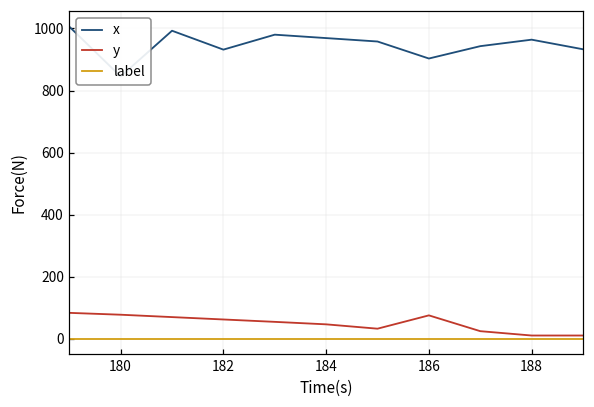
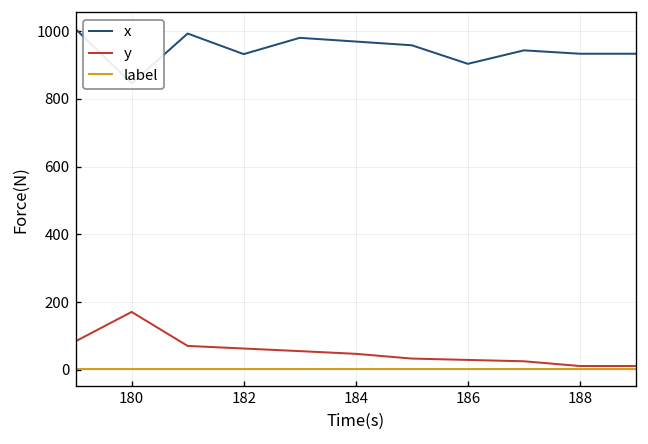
y, 180: 80 -> 170
y, 186: 80 -> 30
x, 188: 960 -> 930
